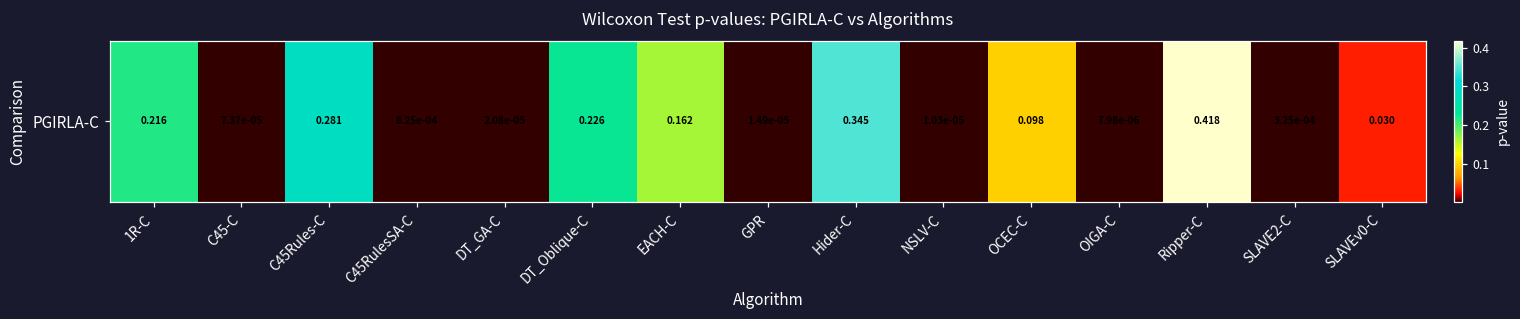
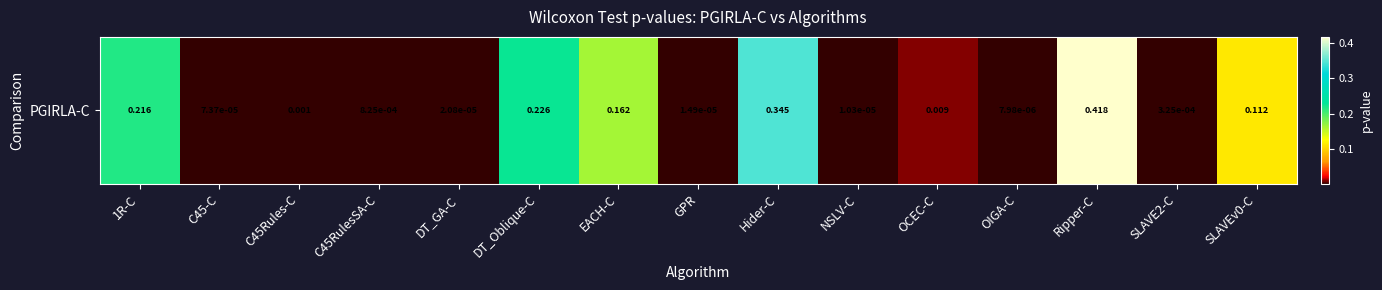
PGIRLA-C, C45Rules-C: 0.281 -> 0.001
PGIRLA-C, OCEC-C: 0.098 -> 0.009
PGIRLA-C, SLAVEv0-C: 0.030 -> 0.112
